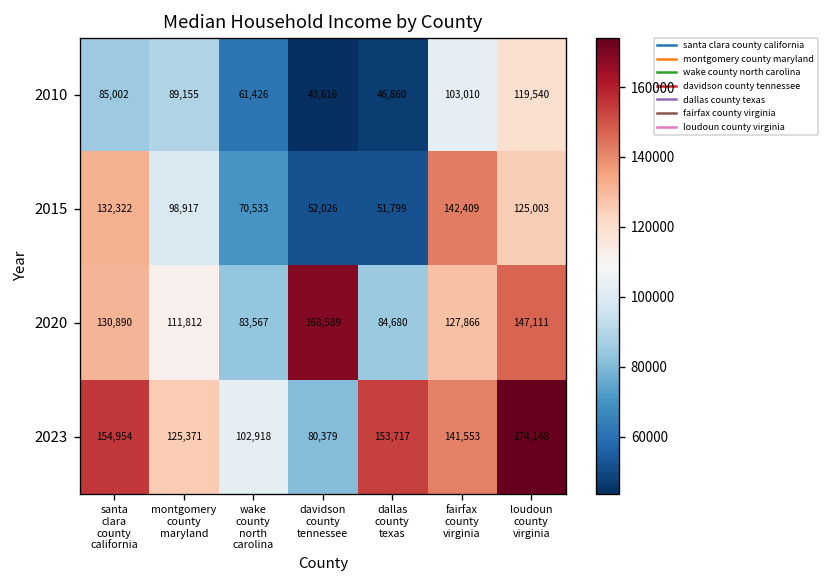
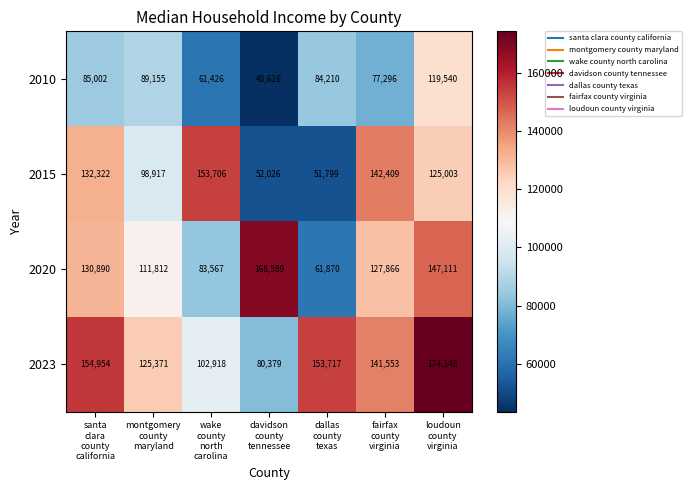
2010, dallas county texas: 46,860 -> 84,210
2010, fairfax county virginia: 103,010 -> 77,296
2015, wake county north carolina: 70,533 -> 153,706
2020, dallas county texas: 84,680 -> 61,870
